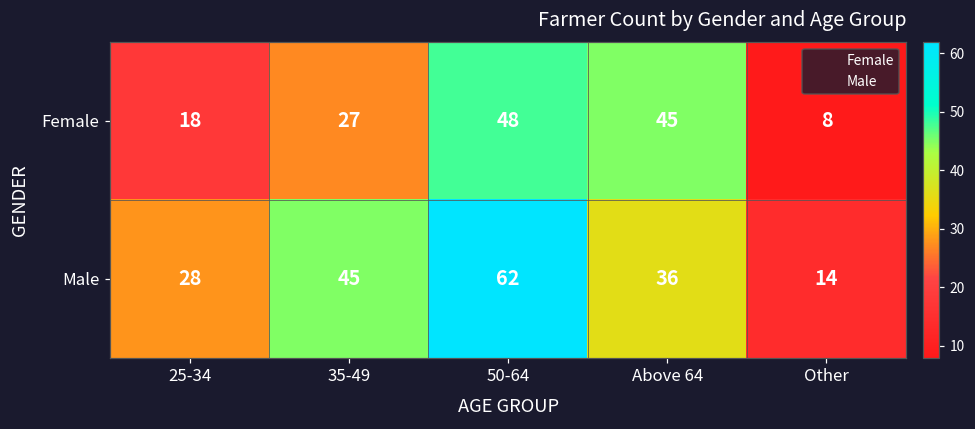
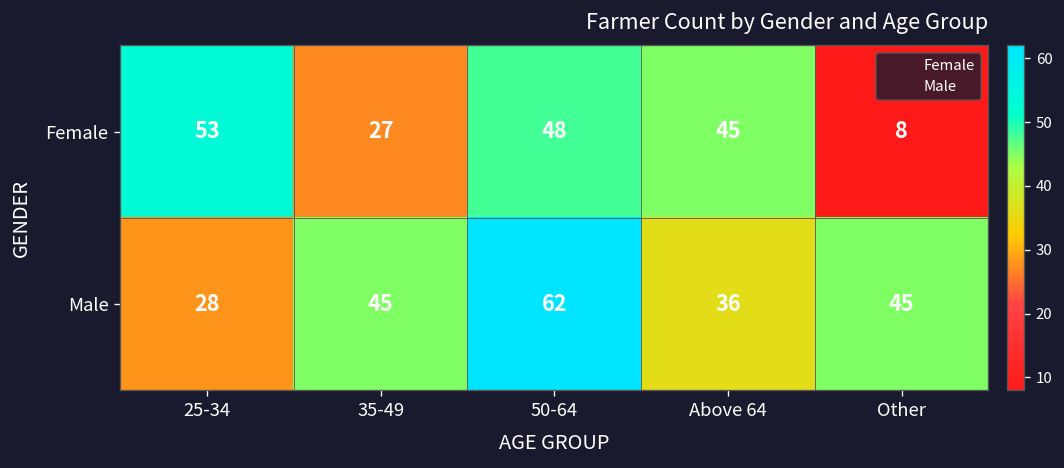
Female, 25-34: 18 -> 53
Male, Other: 14 -> 45
